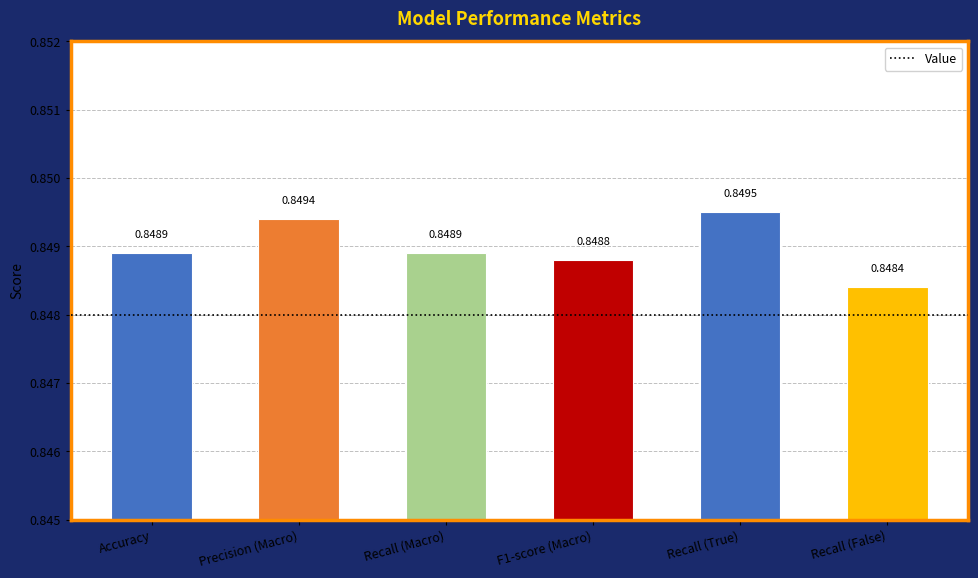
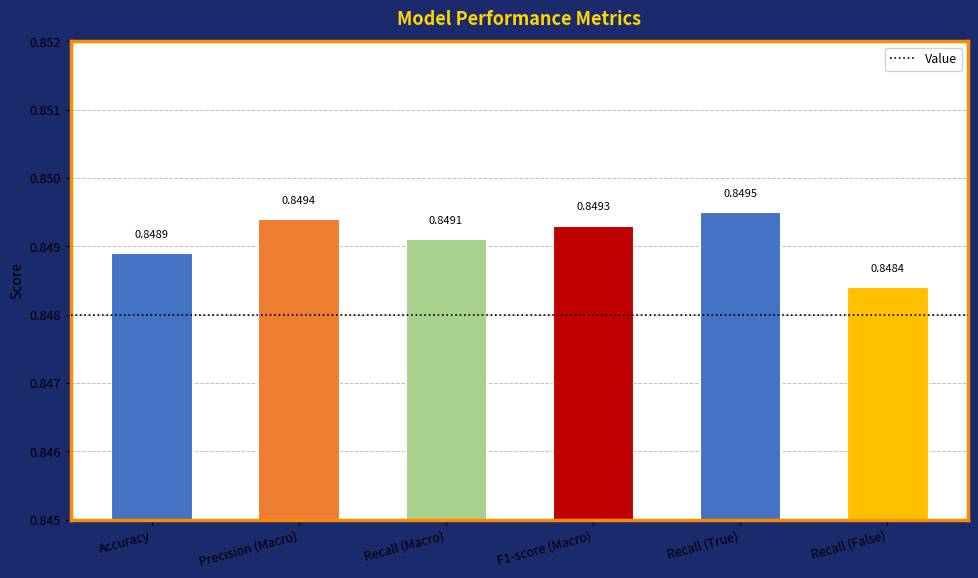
Recall (Macro): 0.8489 -> 0.8491
F1-score (Macro): 0.8488 -> 0.8493
